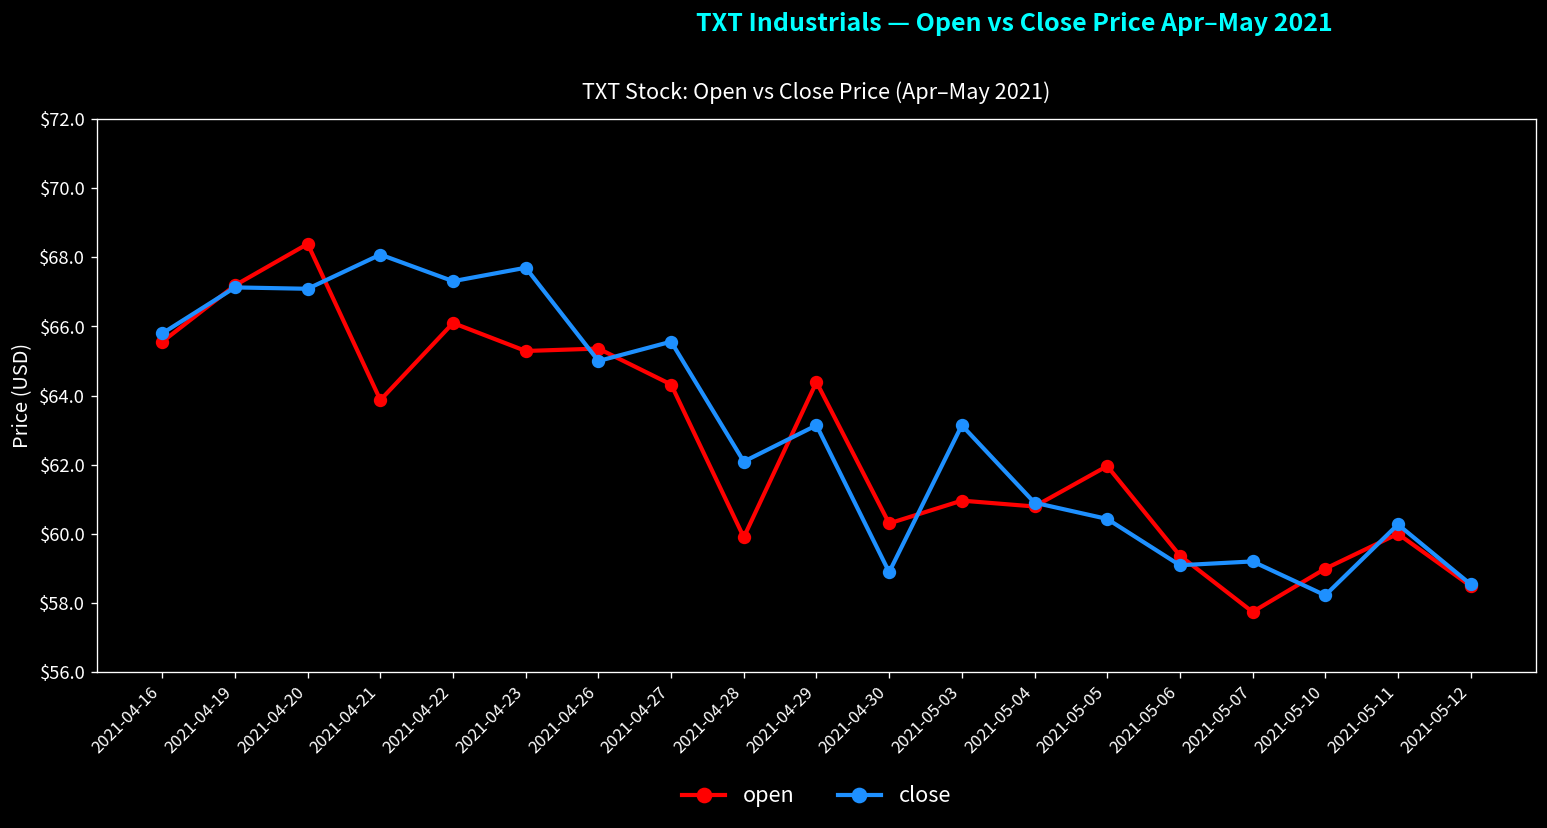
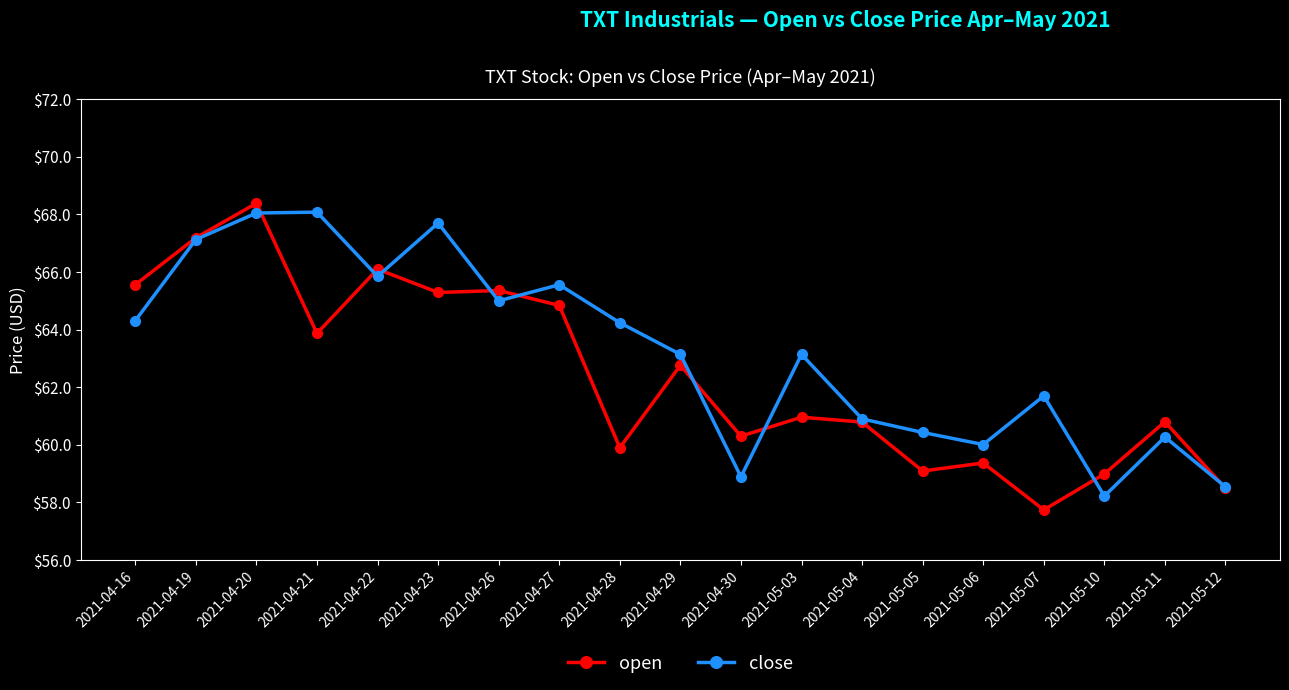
close, 2021-04-16: $65.8 -> $64.3
close, 2021-04-20: $67.1 -> $68.1
close, 2021-04-22: $67.3 -> $65.9
open, 2021-04-27: $64.3 -> $64.8
close, 2021-04-28: $62.1 -> $64.2
open, 2021-04-29: $64.4 -> $62.8
open, 2021-05-05: $62.0 -> $59.1
close, 2021-05-06: $59.1 -> $60.0
close, 2021-05-07: $59.2 -> $61.7
open, 2021-05-11: $60.0 -> $60.8
